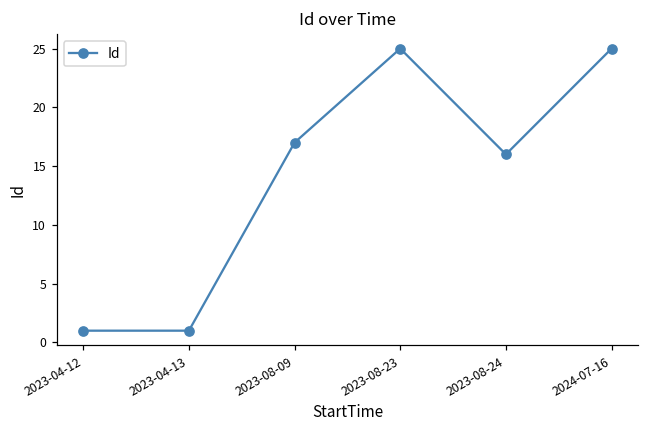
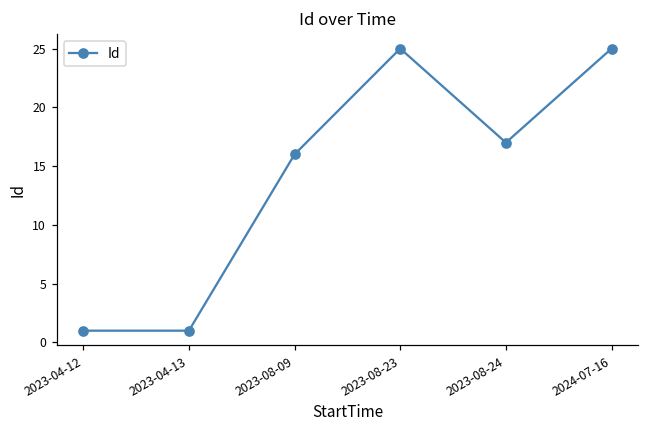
2023-08-09: 17 -> 16
2023-08-24: 16 -> 17
